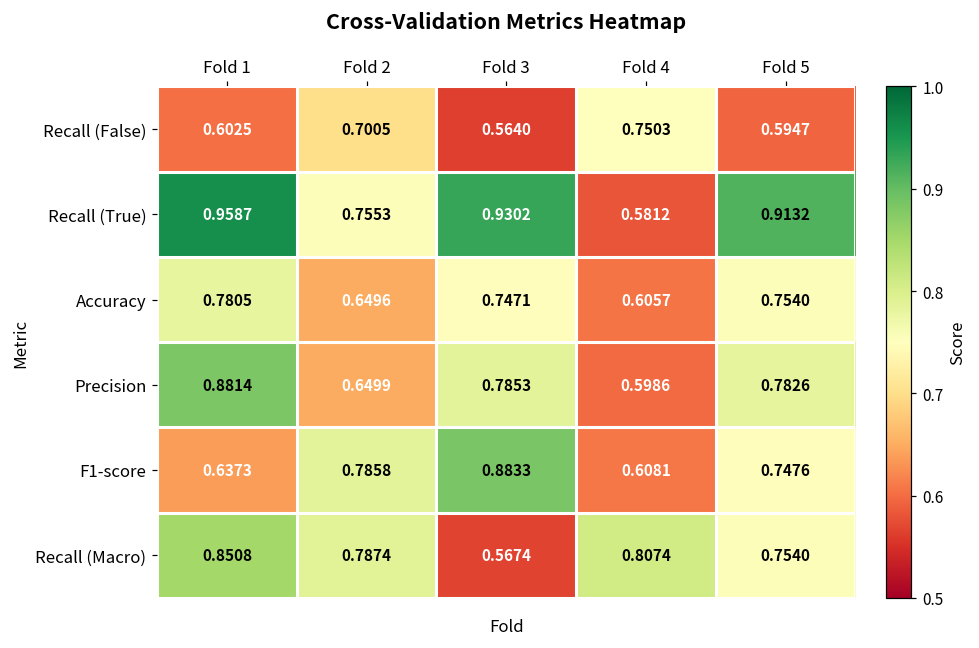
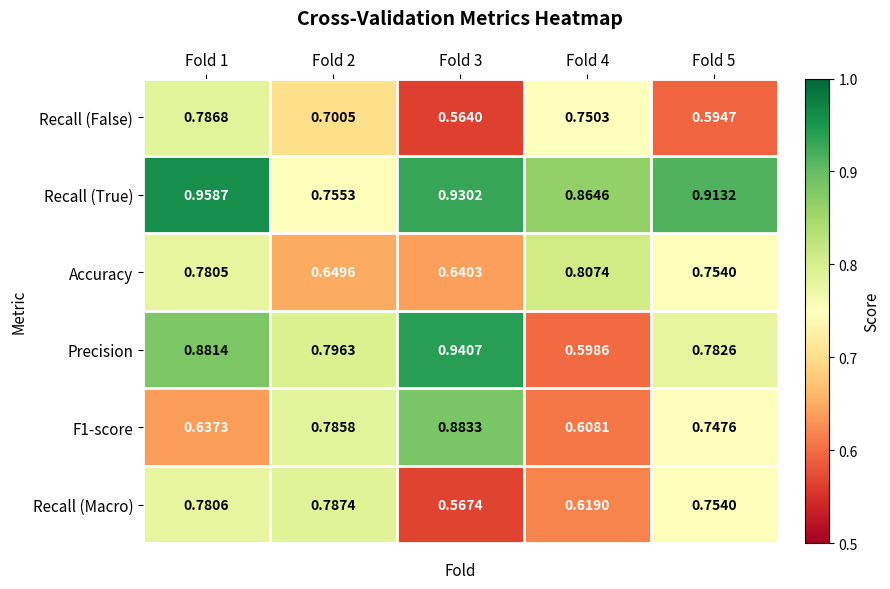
Recall (False), Fold 1: 0.6025 -> 0.7868
Recall (True), Fold 4: 0.5812 -> 0.8646
Accuracy, Fold 3: 0.7471 -> 0.6403
Accuracy, Fold 4: 0.6057 -> 0.8074
Precision, Fold 2: 0.6499 -> 0.7963
Precision, Fold 3: 0.7853 -> 0.9407
Recall (Macro), Fold 1: 0.8508 -> 0.7806
Recall (Macro), Fold 4: 0.8074 -> 0.6190
